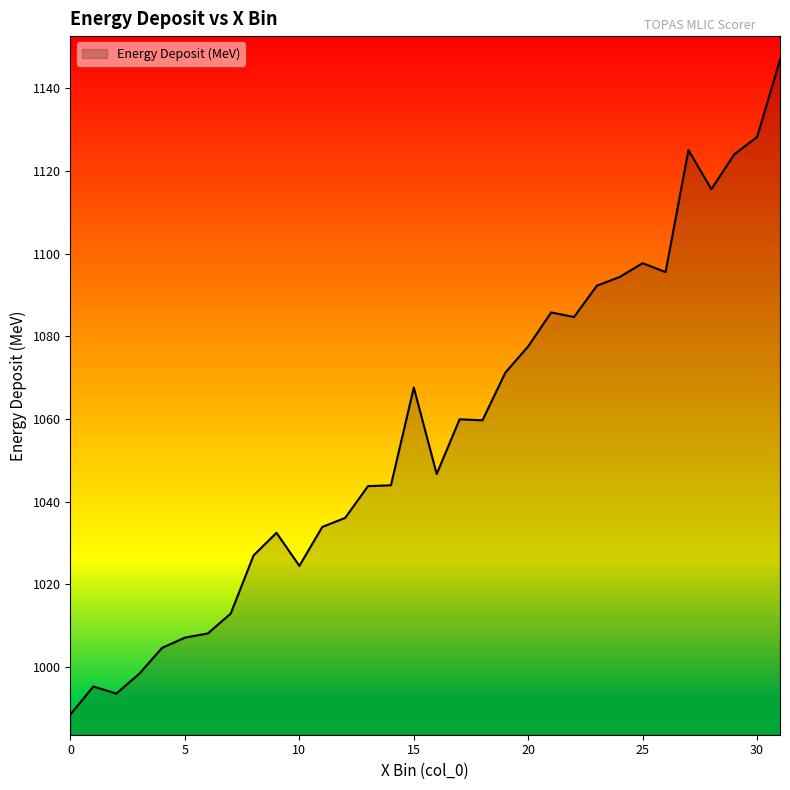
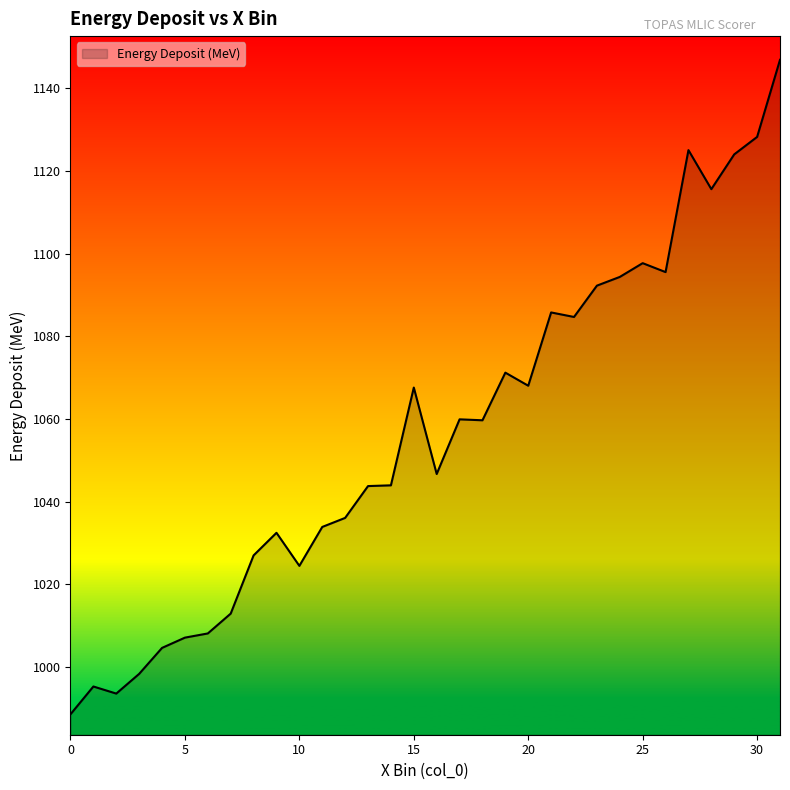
20: 1078 -> 1068
